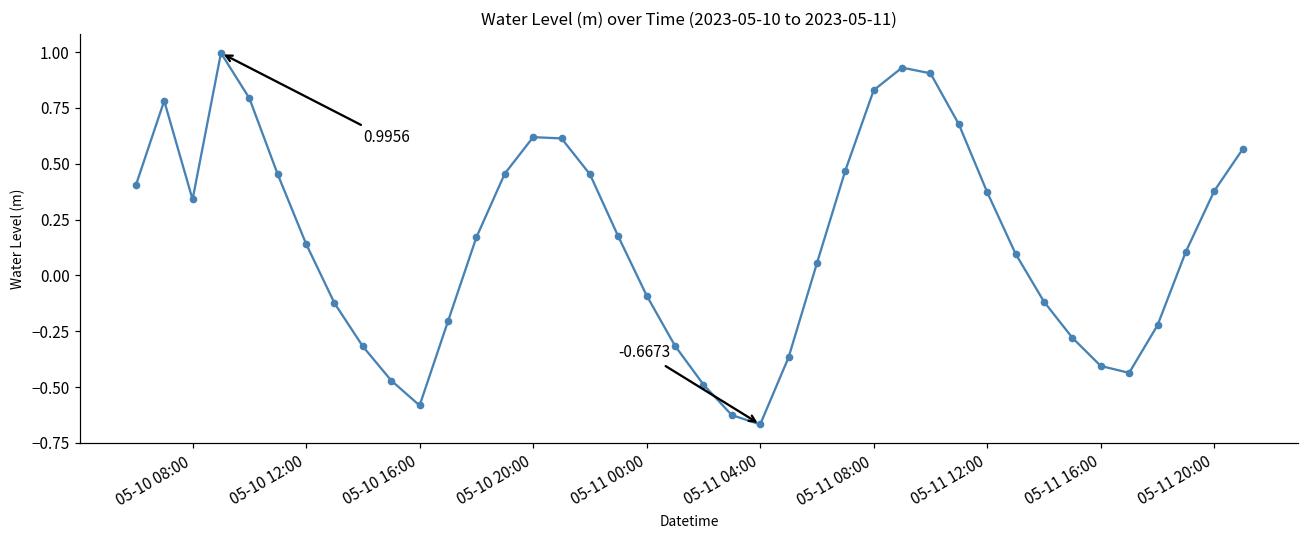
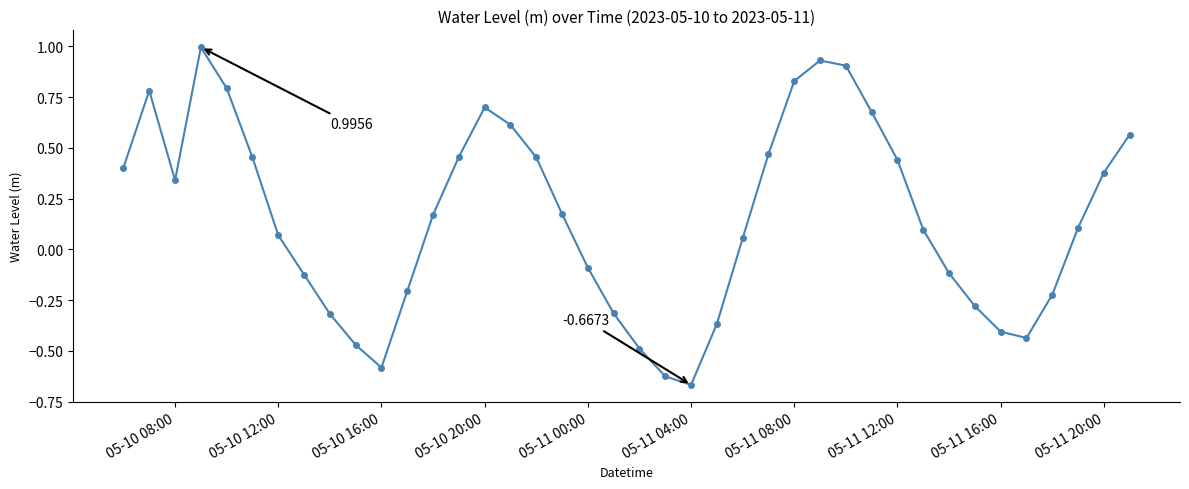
05-10 12:00: 0.14 -> 0.07
05-10 20:00: 0.62 -> 0.70
05-11 12:00: 0.37 -> 0.44
